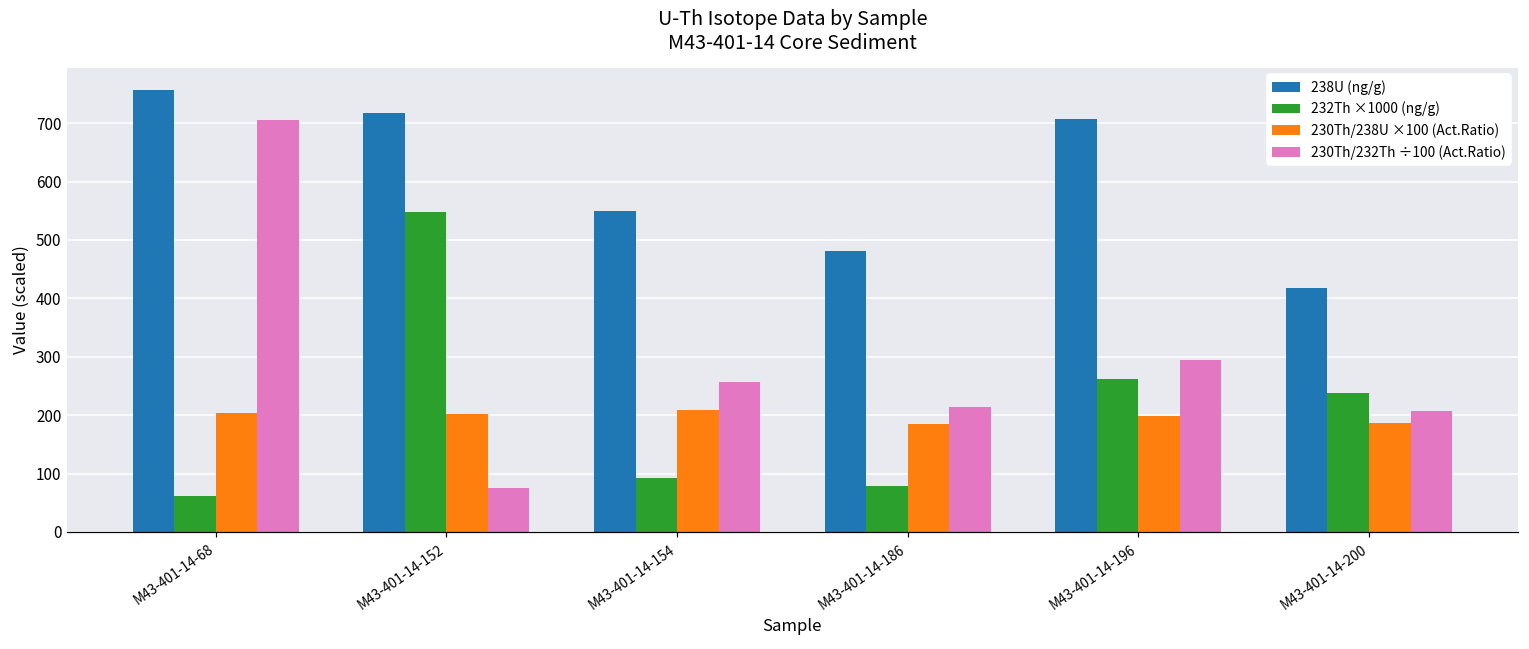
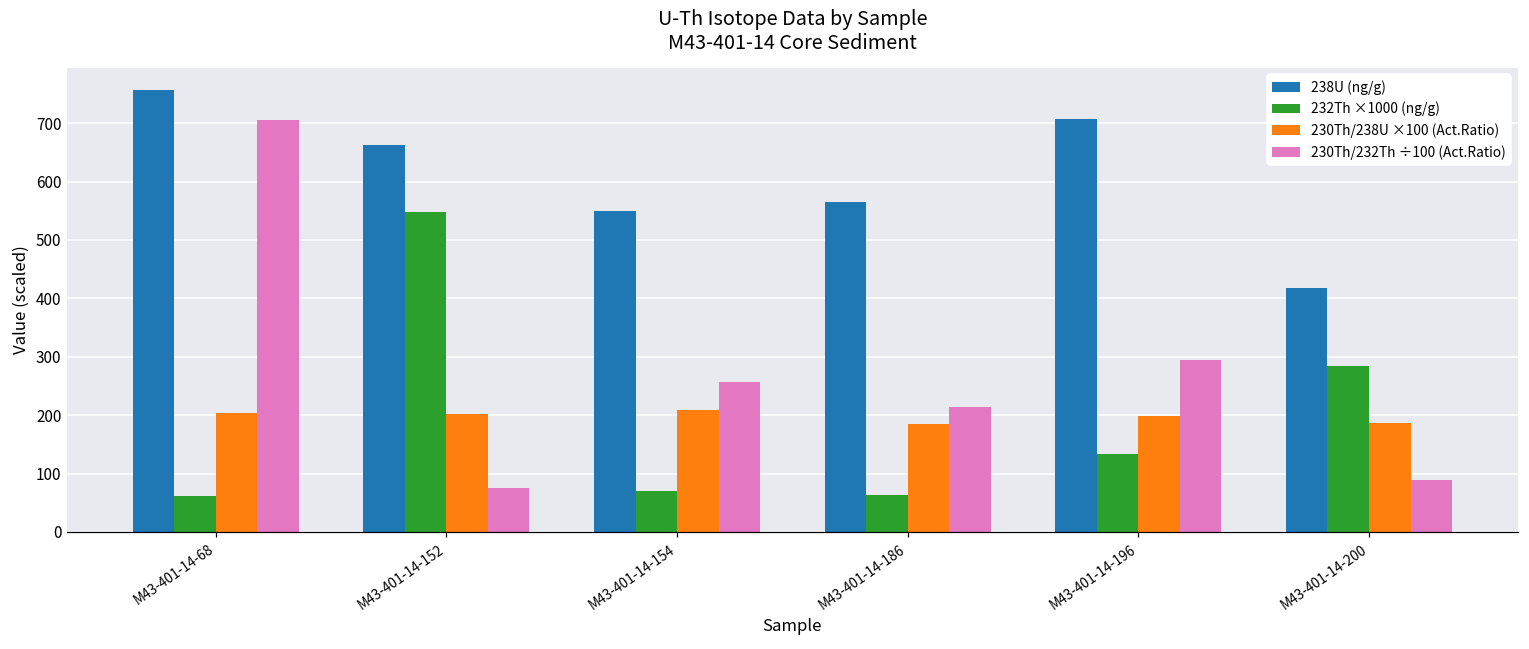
238U (ng/g), M43-401-14-152: 720 -> 660
232Th ×1000 (ng/g), M43-401-14-154: 90 -> 70
238U (ng/g), M43-401-14-186: 480 -> 570
232Th ×1000 (ng/g), M43-401-14-186: 80 -> 60
232Th ×1000 (ng/g), M43-401-14-196: 260 -> 130
232Th ×1000 (ng/g), M43-401-14-200: 240 -> 280
230Th/232Th ÷100 (Act.Ratio), M43-401-14-200: 210 -> 90
